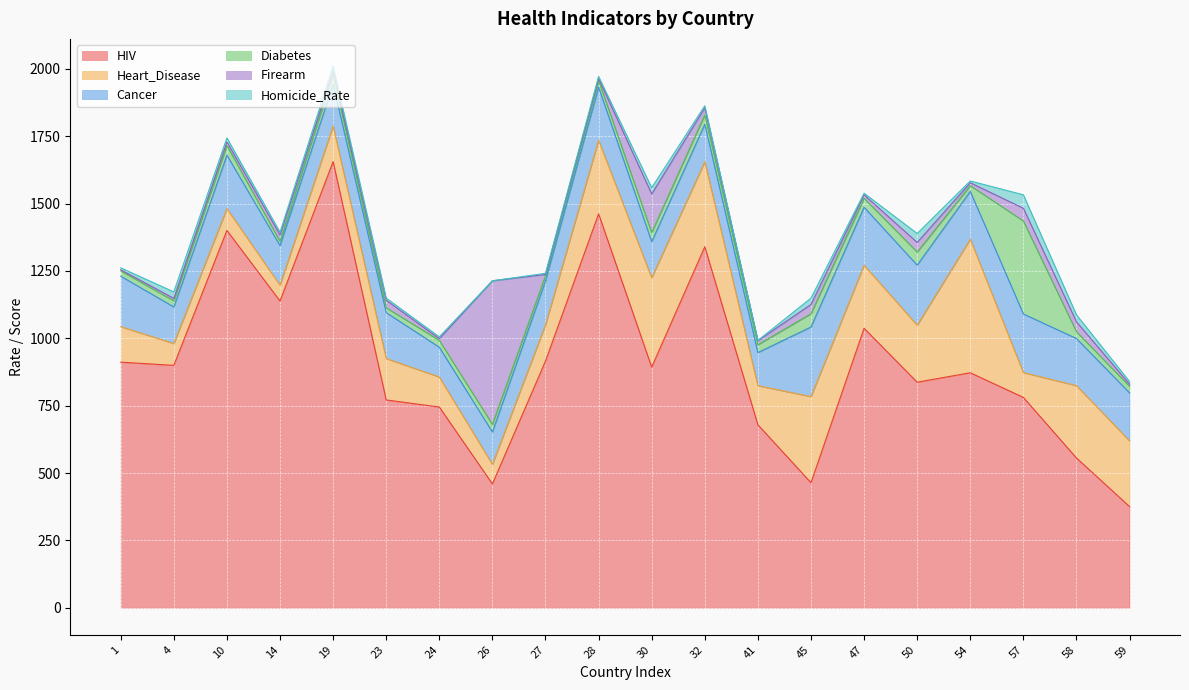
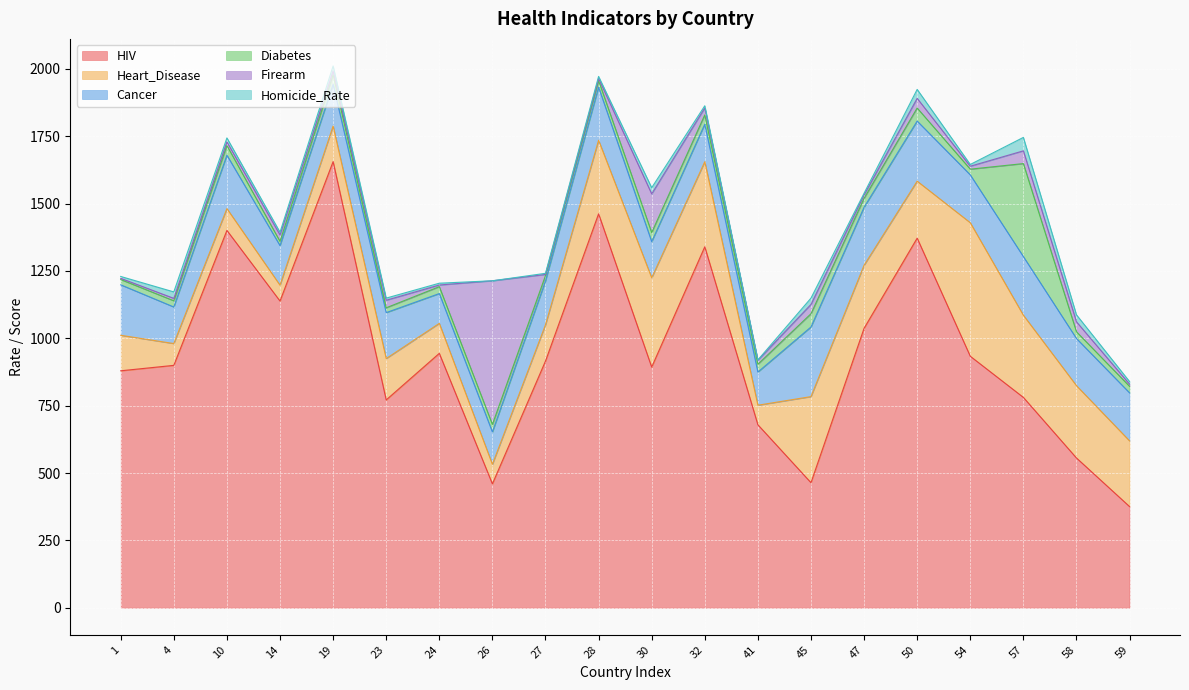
HIV, 1: 910 -> 880
HIV, 24: 740 -> 940
Heart_Disease, 41: 150 -> 70
HIV, 50: 840 -> 1370
HIV, 54: 870 -> 930
Heart_Disease, 57: 90 -> 300
